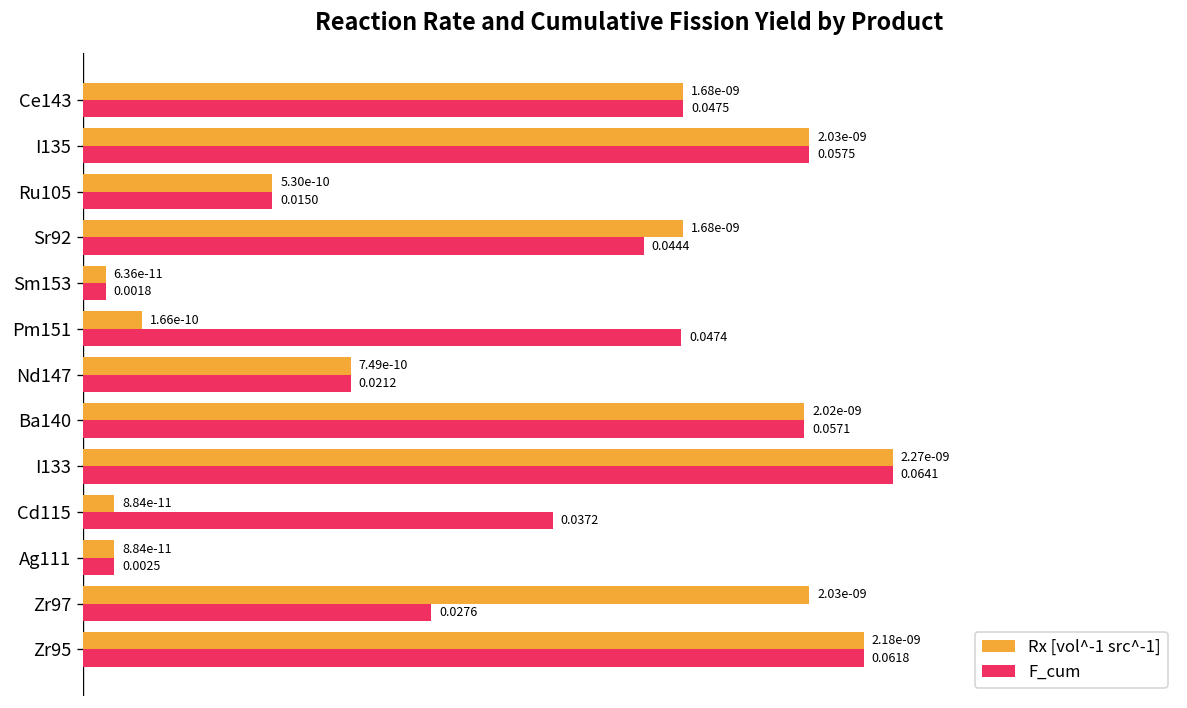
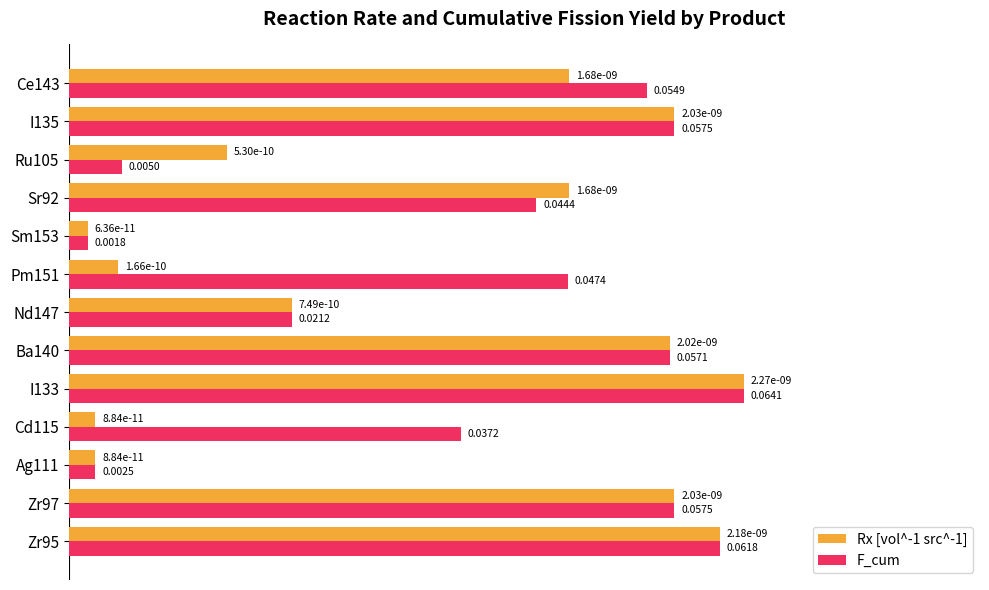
F_cum, Ce143: 0.0475 -> 0.0549
F_cum, Ru105: 0.0150 -> 0.0050
F_cum, Zr97: 0.0276 -> 0.0575
